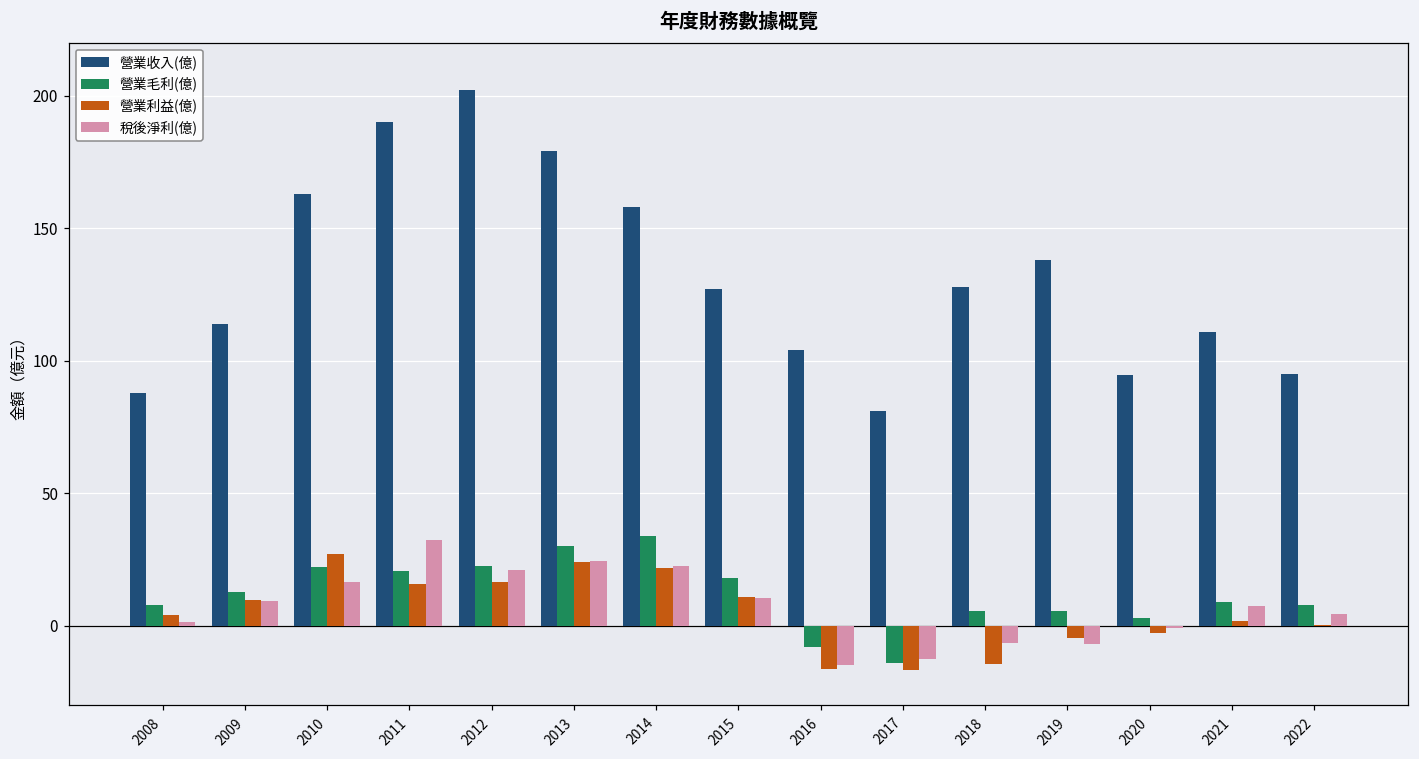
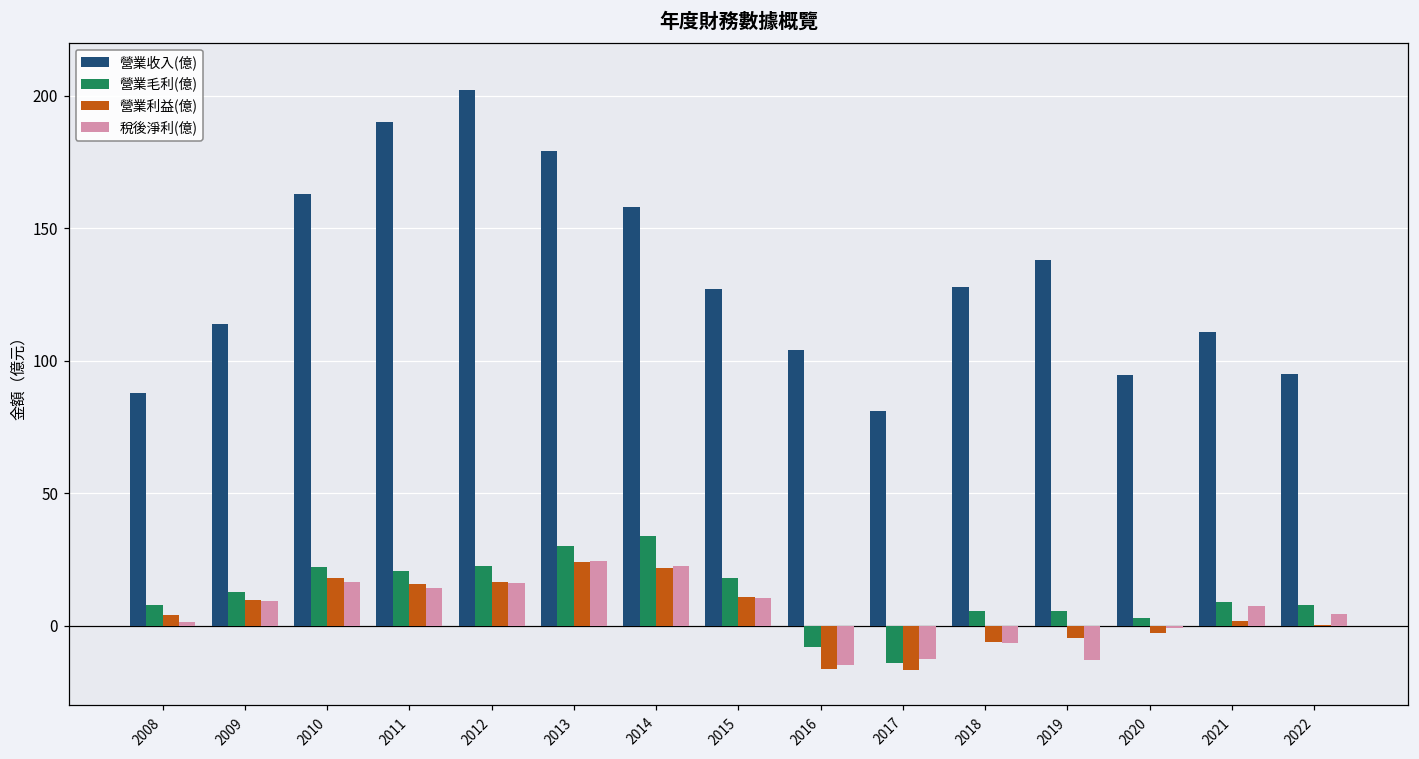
營業利益(億), 2010: 27 -> 18
稅後淨利(億), 2011: 32 -> 14
稅後淨利(億), 2012: 21 -> 16
營業利益(億), 2018: -14 -> -6
稅後淨利(億), 2019: -7 -> -13
